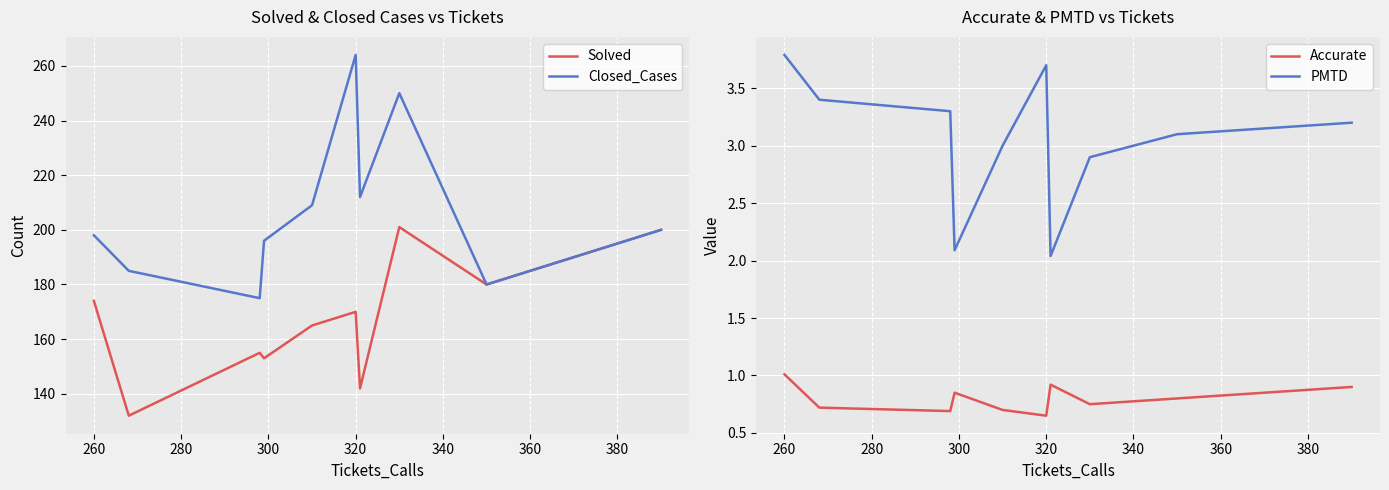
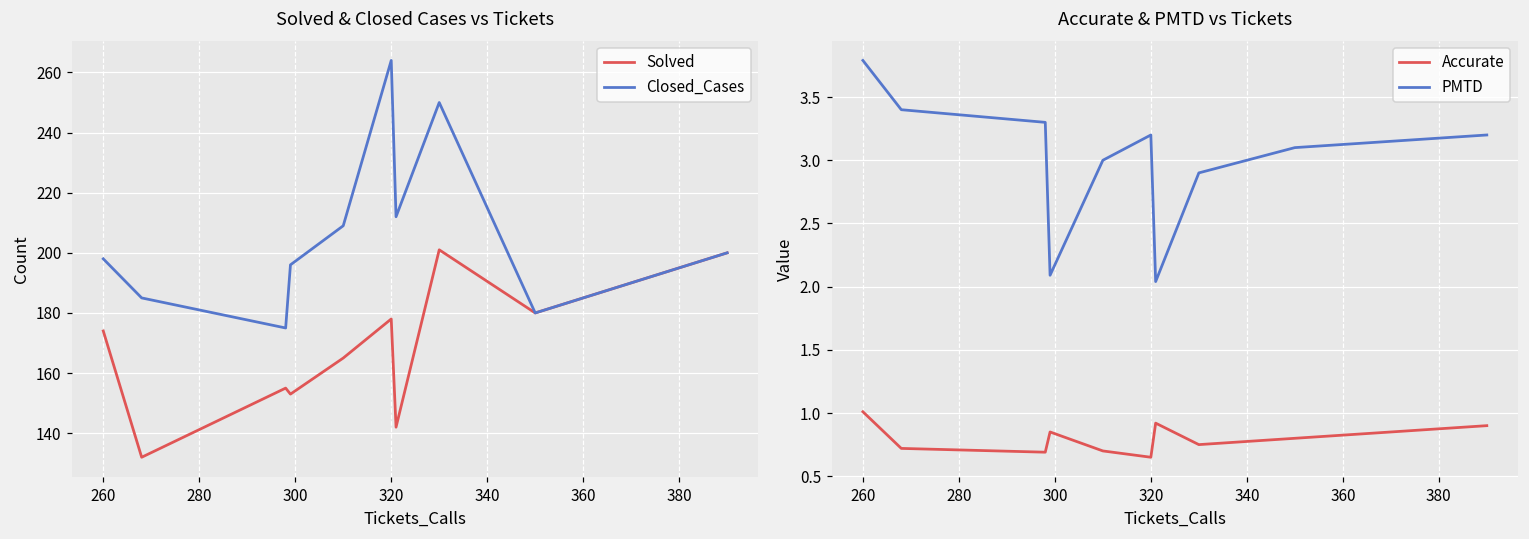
Solved & Closed Cases vs Tickets, Solved, 320: 170 -> 178
Accurate & PMTD vs Tickets, PMTD, 320: 3.7 -> 3.2
